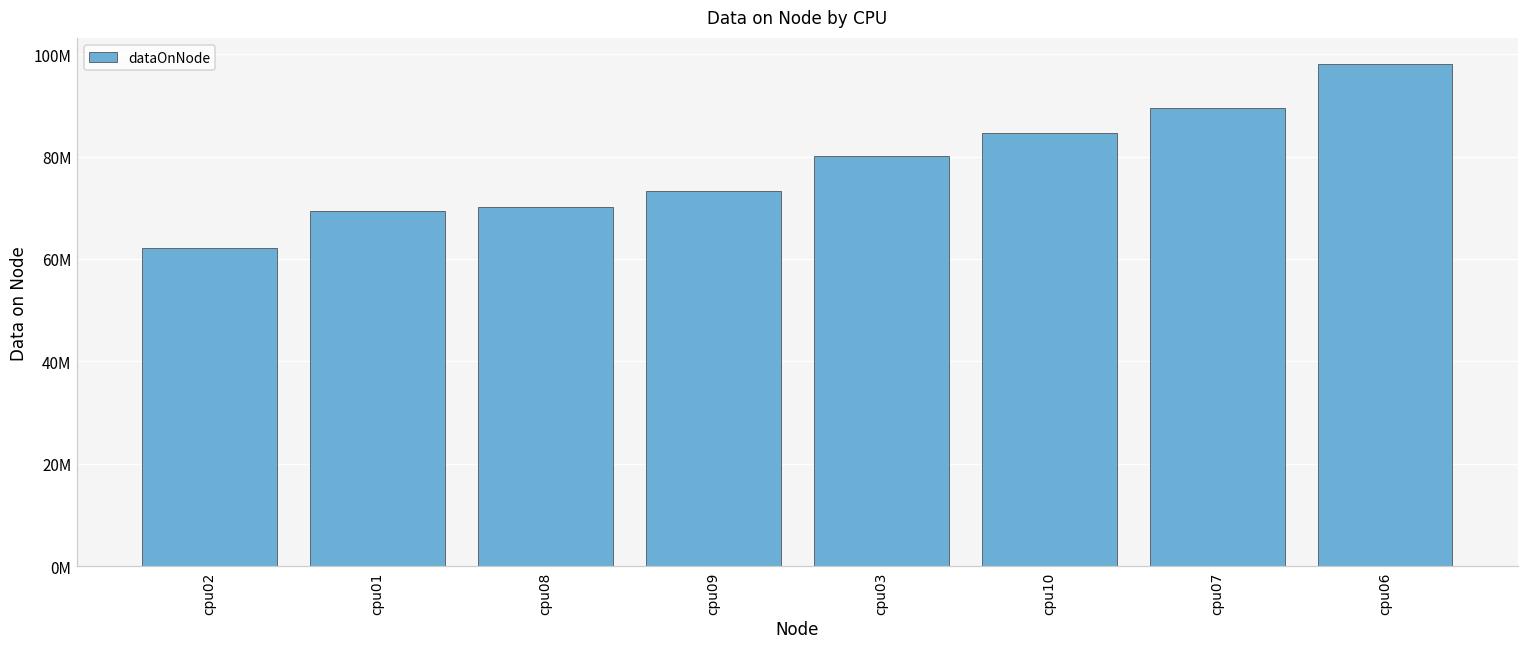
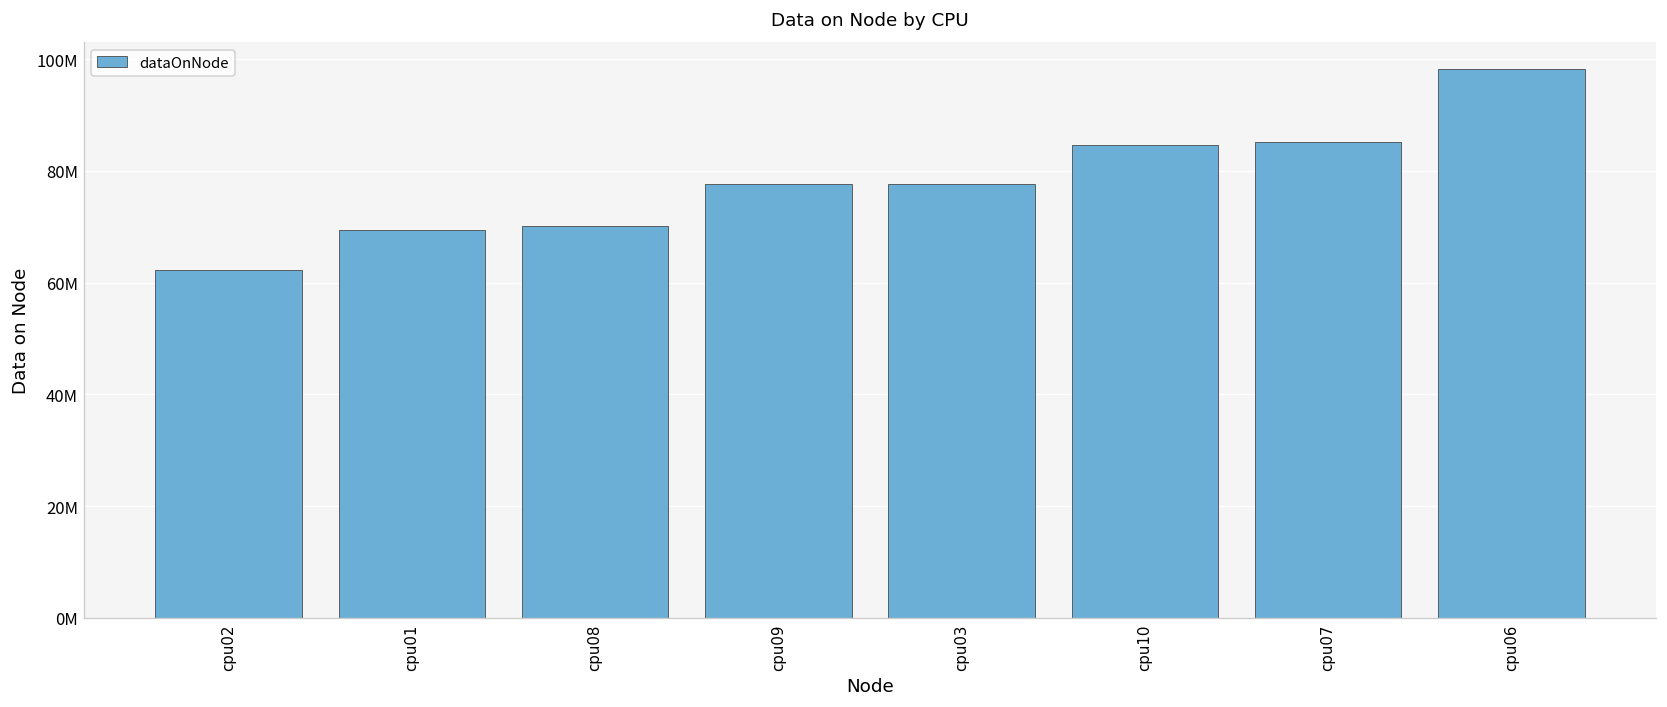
cpu09: 73000000 -> 78000000
cpu03: 80000000 -> 78000000
cpu07: 89000000 -> 85000000
